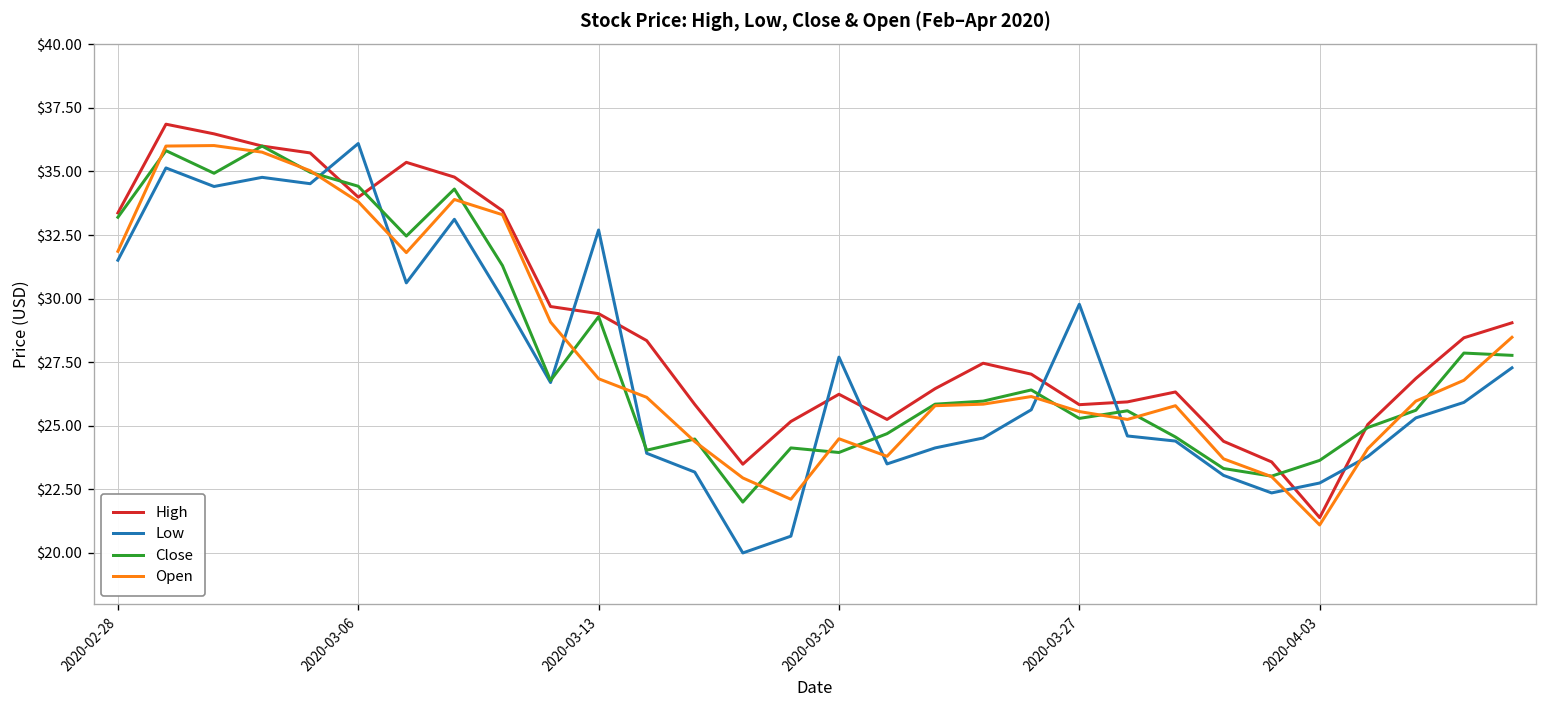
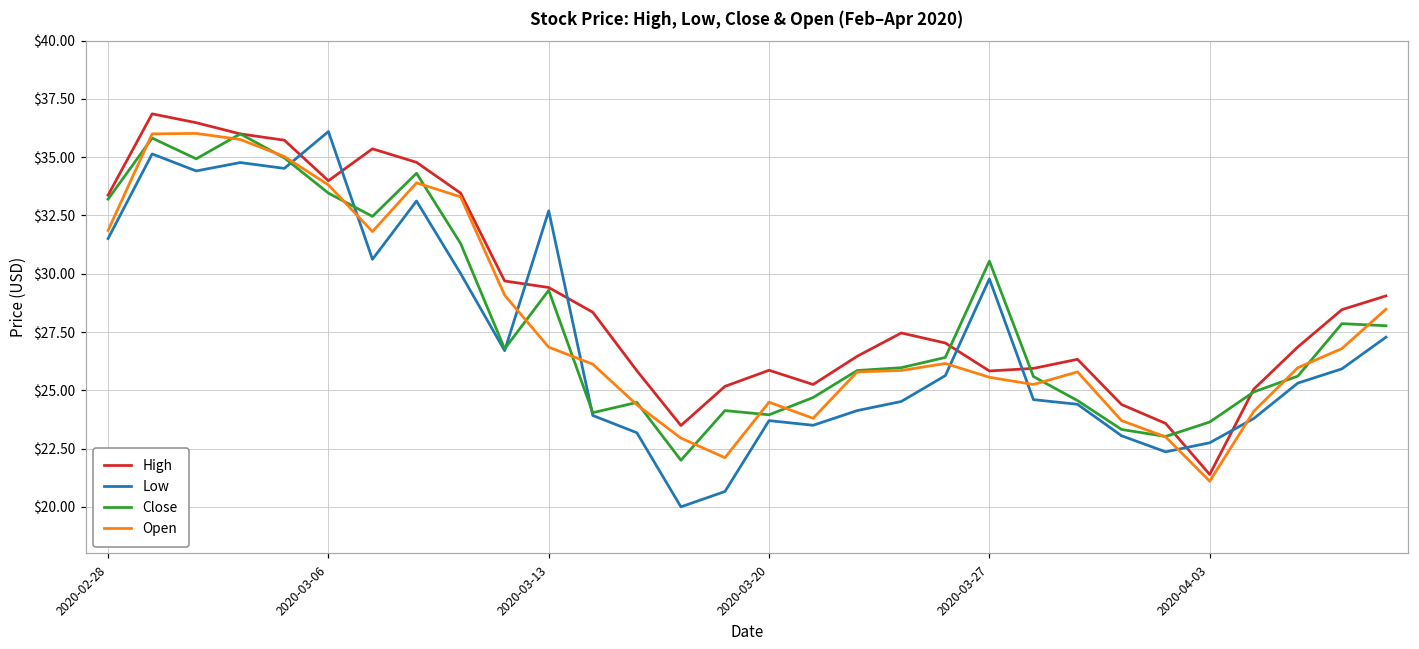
Close, 2020-03-06: $34.4 -> $33.5
High, 2020-03-20: $26.2 -> $25.9
Low, 2020-03-20: $27.7 -> $23.7
Close, 2020-03-27: $25.3 -> $30.5
